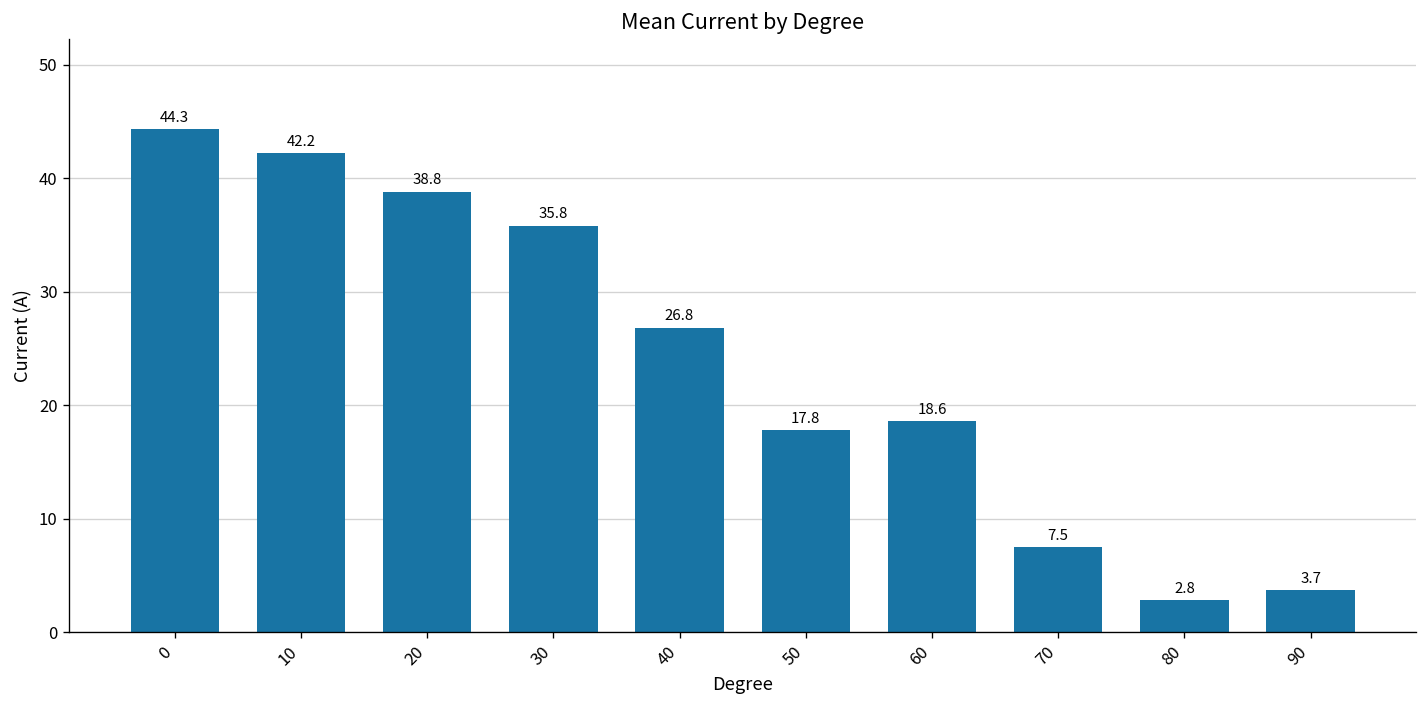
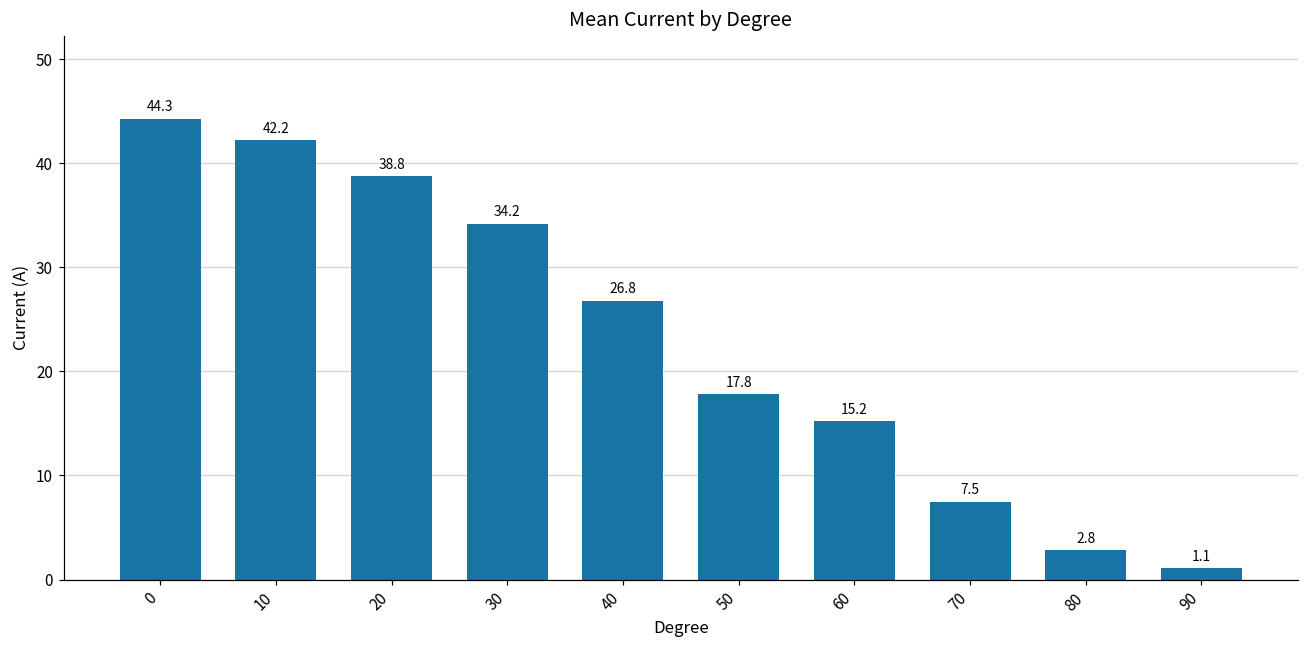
30: 35.8 -> 34.2
60: 18.6 -> 15.2
90: 3.7 -> 1.1
